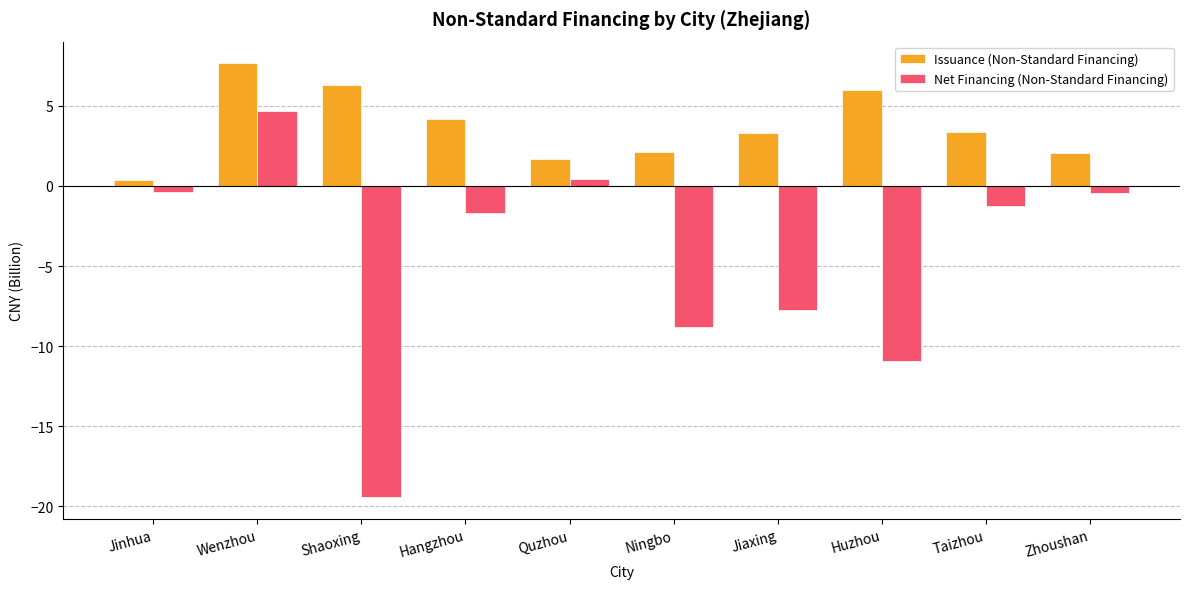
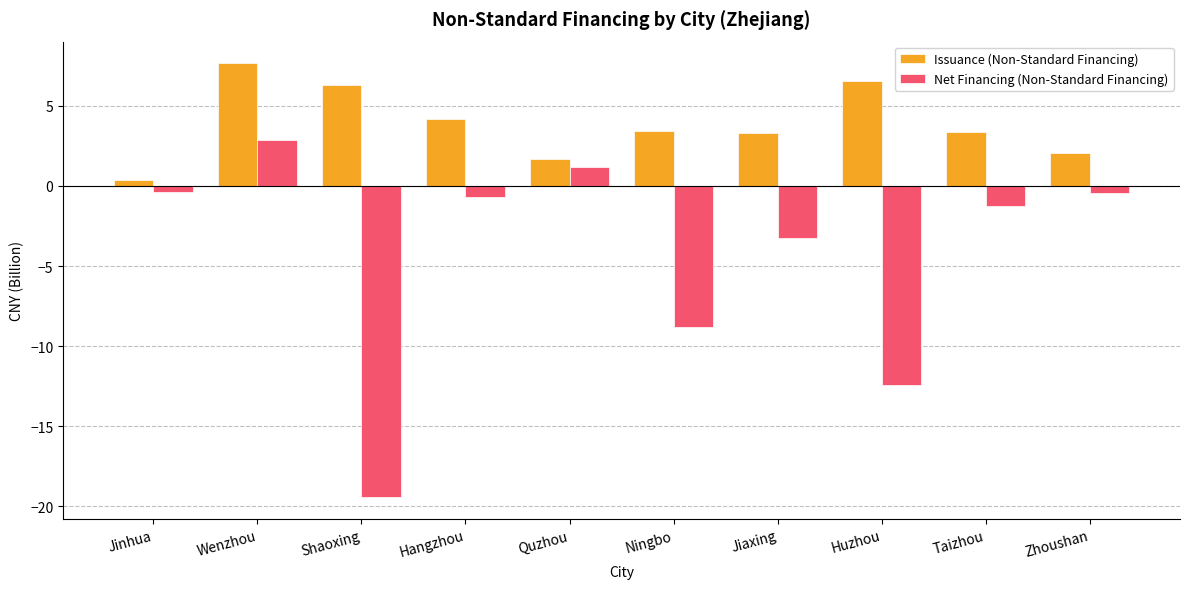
Net Financing (Non-Standard Financing), Wenzhou: 4.7 -> 2.9
Net Financing (Non-Standard Financing), Hangzhou: -1.7 -> -0.7
Net Financing (Non-Standard Financing), Quzhou: 0.5 -> 1.2
Issuance (Non-Standard Financing), Ningbo: 2.1 -> 3.4
Net Financing (Non-Standard Financing), Jiaxing: -7.7 -> -3.2
Issuance (Non-Standard Financing), Huzhou: 6.0 -> 6.6
Net Financing (Non-Standard Financing), Huzhou: -10.9 -> -12.4
